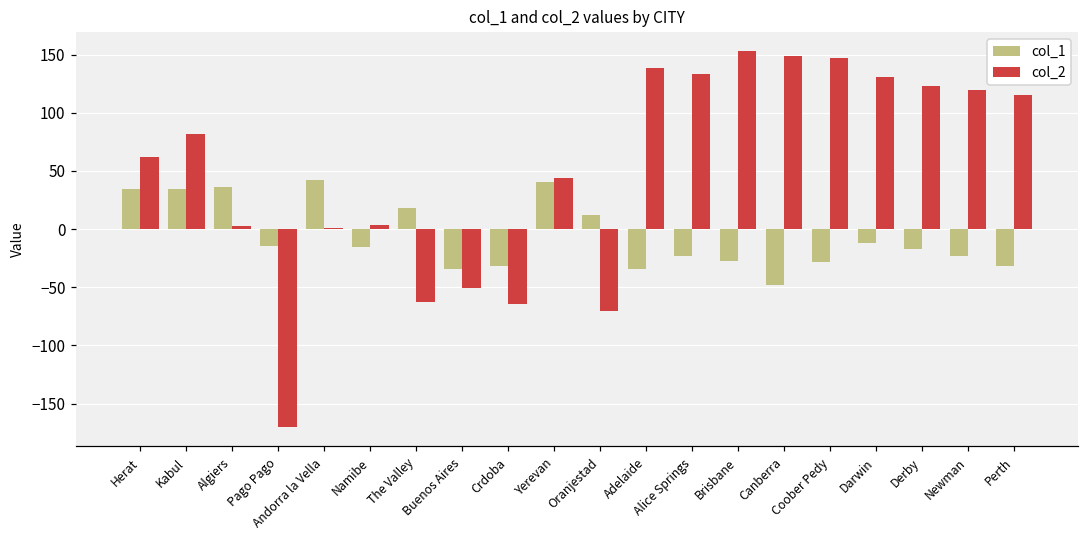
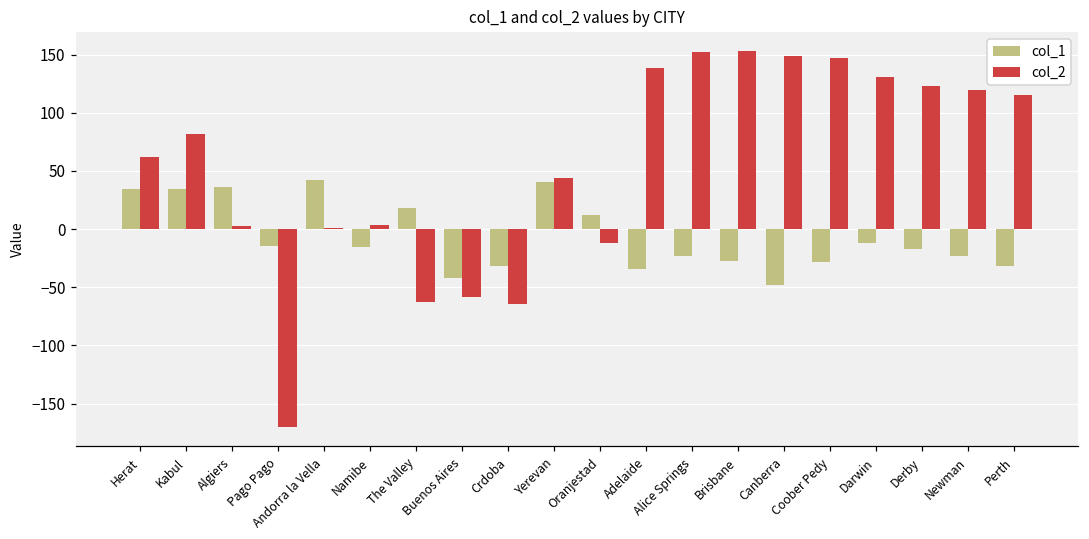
col_1, Buenos Aires: -34 -> -42
col_2, Buenos Aires: -51 -> -58
col_2, Oranjestad: -70 -> -12
col_2, Alice Springs: 134 -> 152
